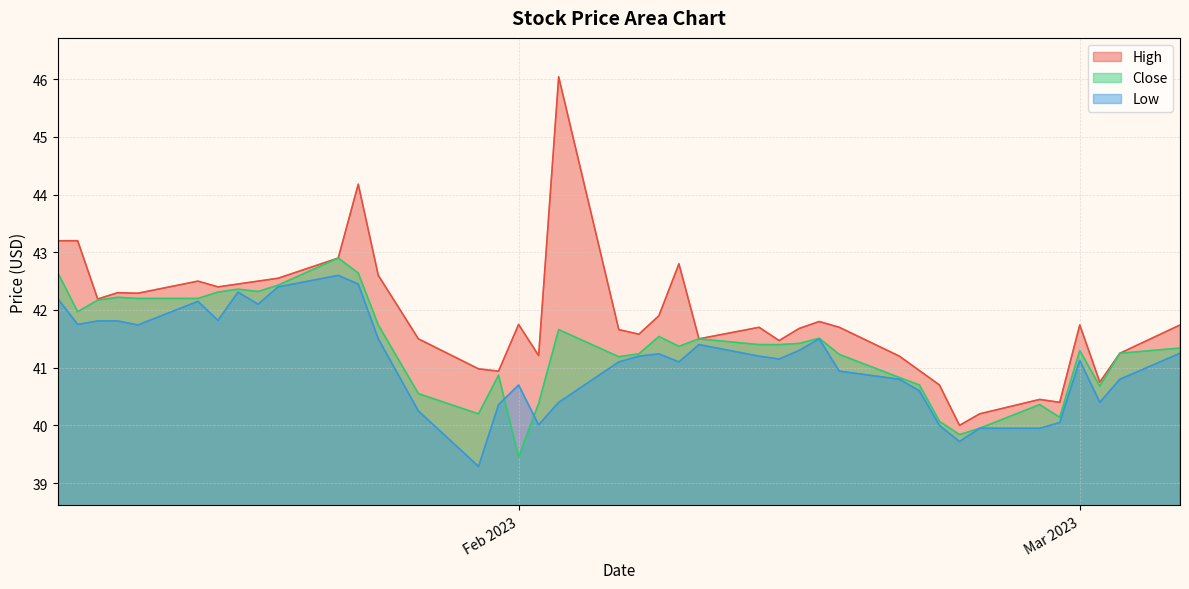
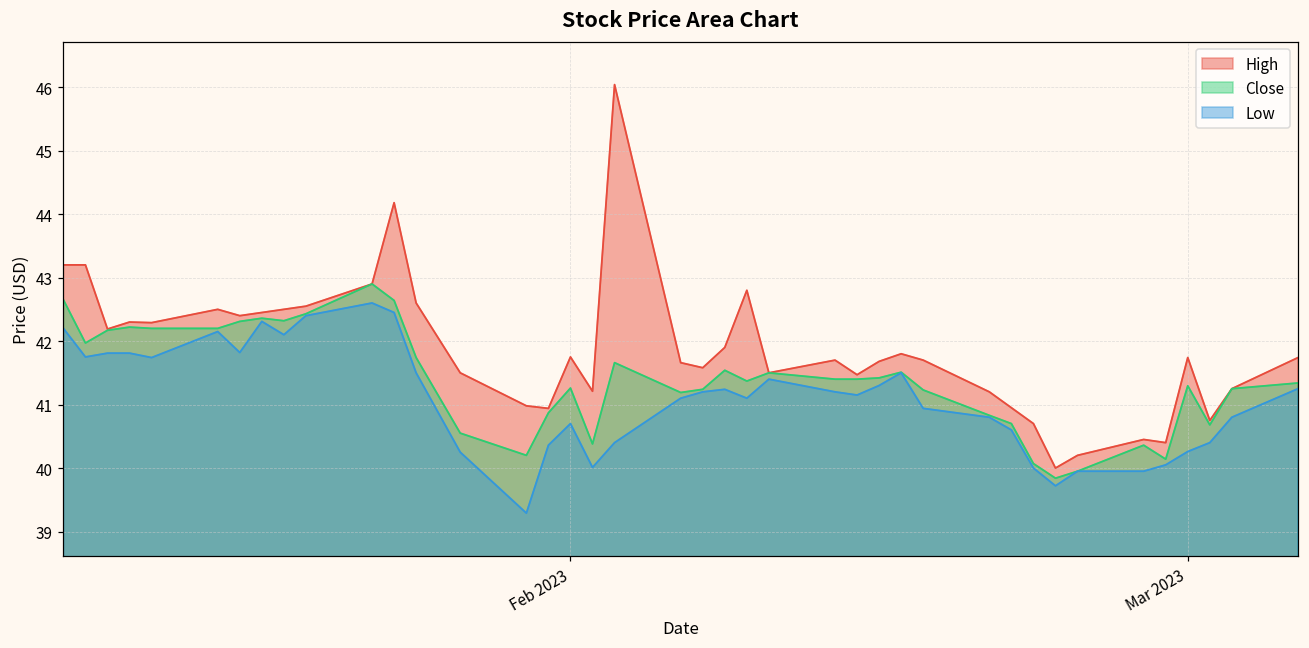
Close, Feb 2023: 39.5 -> 41.3
Low, Mar 2023: 41.1 -> 40.3
